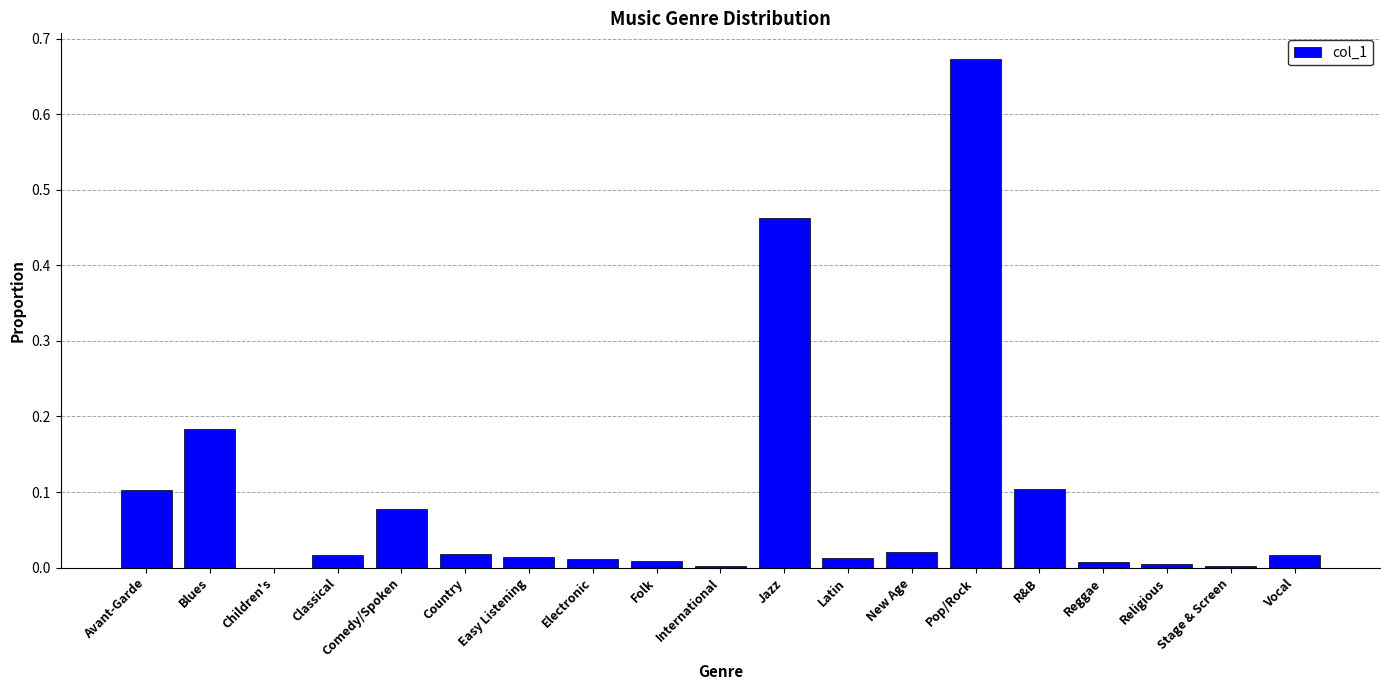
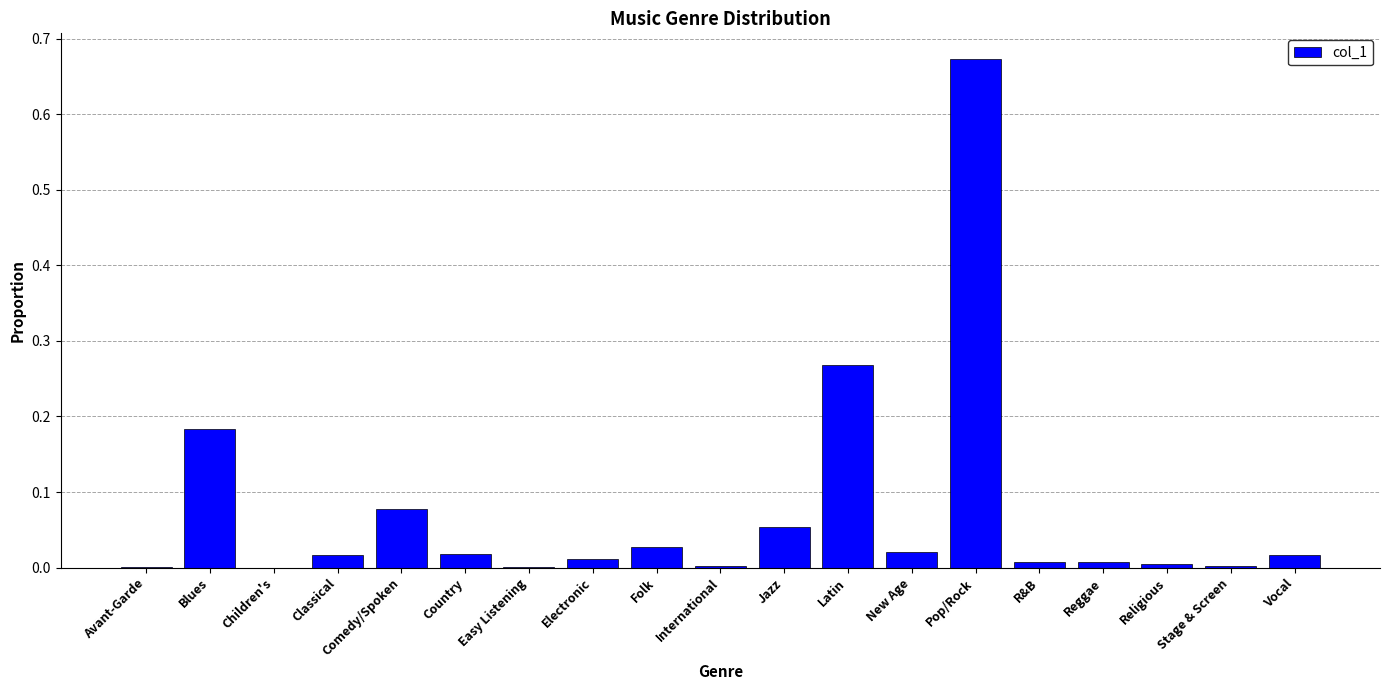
Avant-Garde: 0.10 -> 0.00
Easy Listening: 0.01 -> 0.00
Folk: 0.01 -> 0.03
Jazz: 0.46 -> 0.05
Latin: 0.01 -> 0.27
R&B: 0.10 -> 0.01
